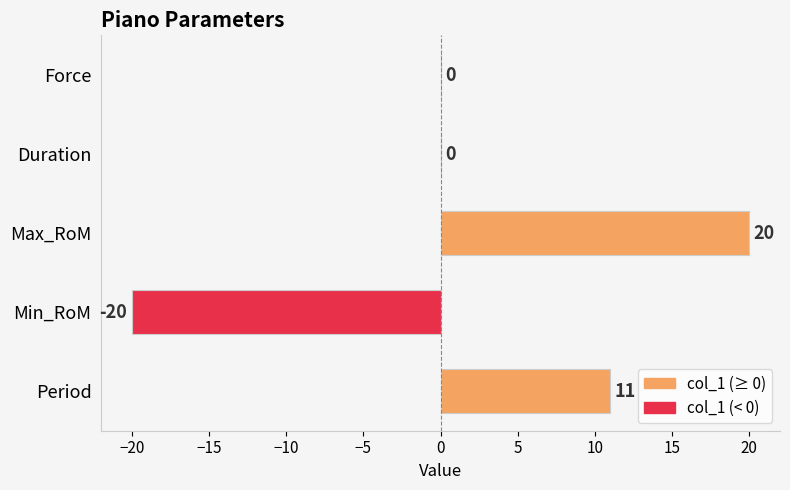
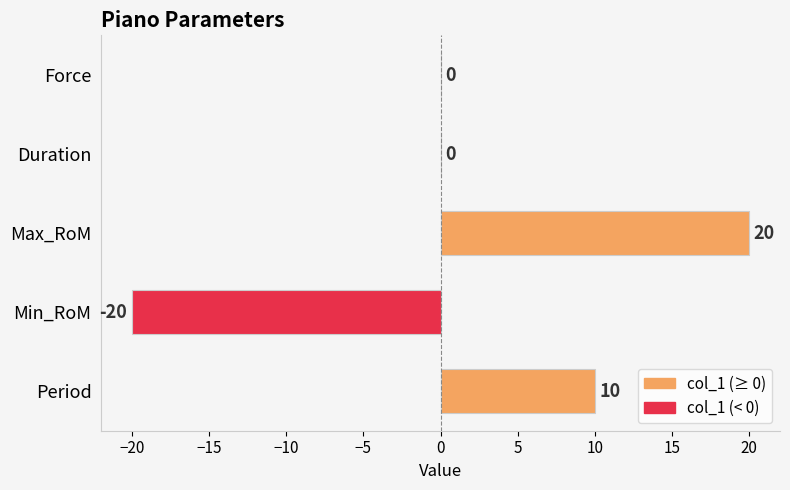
Period: 11 -> 10
